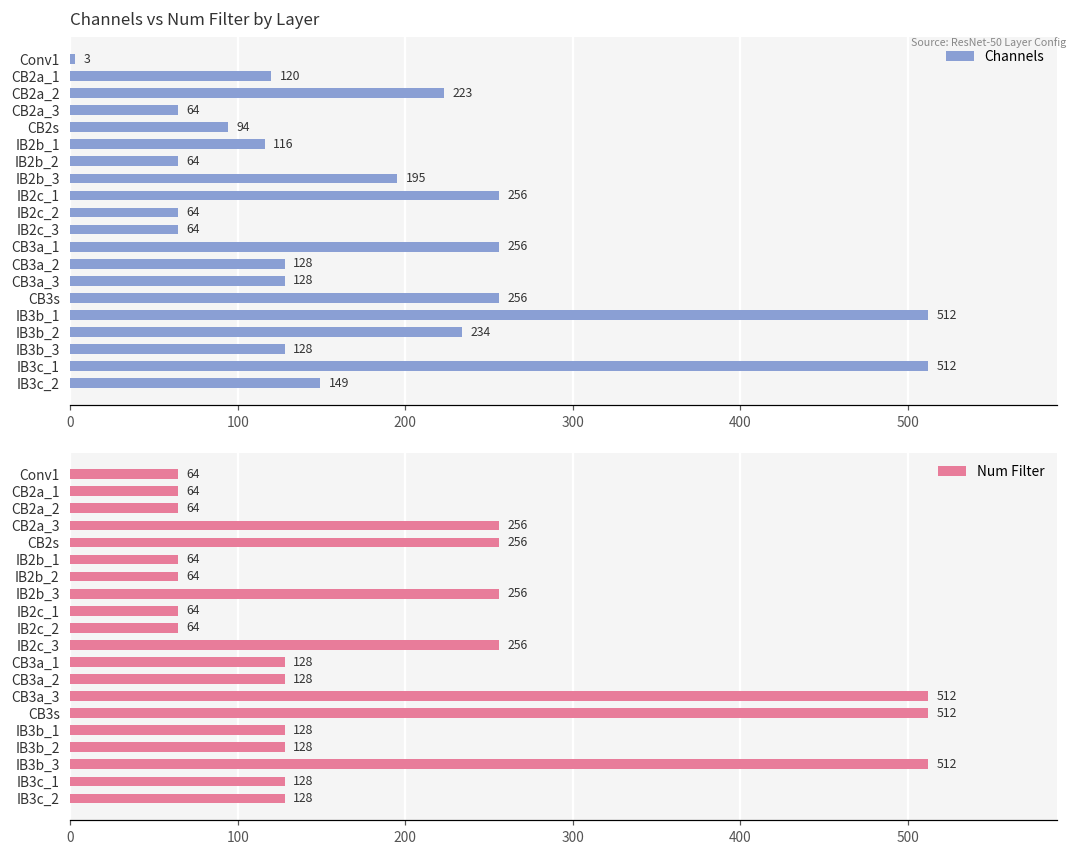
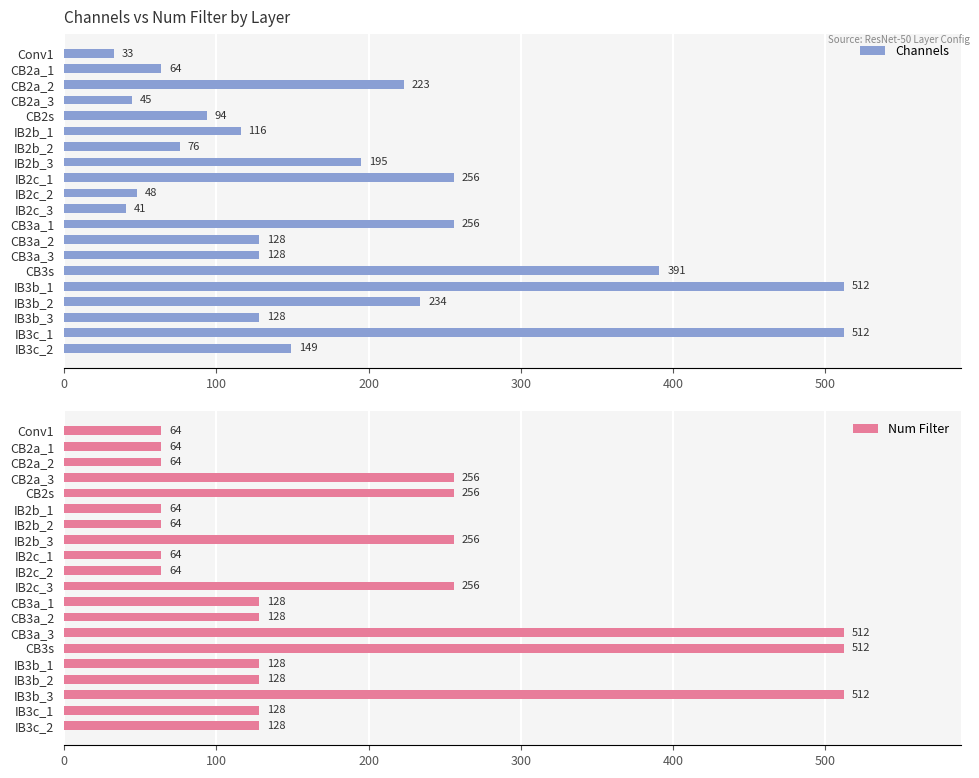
Channels vs Num Filter by Layer, Conv1: 3 -> 33
Channels vs Num Filter by Layer, CB2a_1: 120 -> 64
Channels vs Num Filter by Layer, CB2a_3: 64 -> 45
Channels vs Num Filter by Layer, IB2b_2: 64 -> 76
Channels vs Num Filter by Layer, IB2c_2: 64 -> 48
Channels vs Num Filter by Layer, IB2c_3: 64 -> 41
Channels vs Num Filter by Layer, CB3s: 256 -> 391
